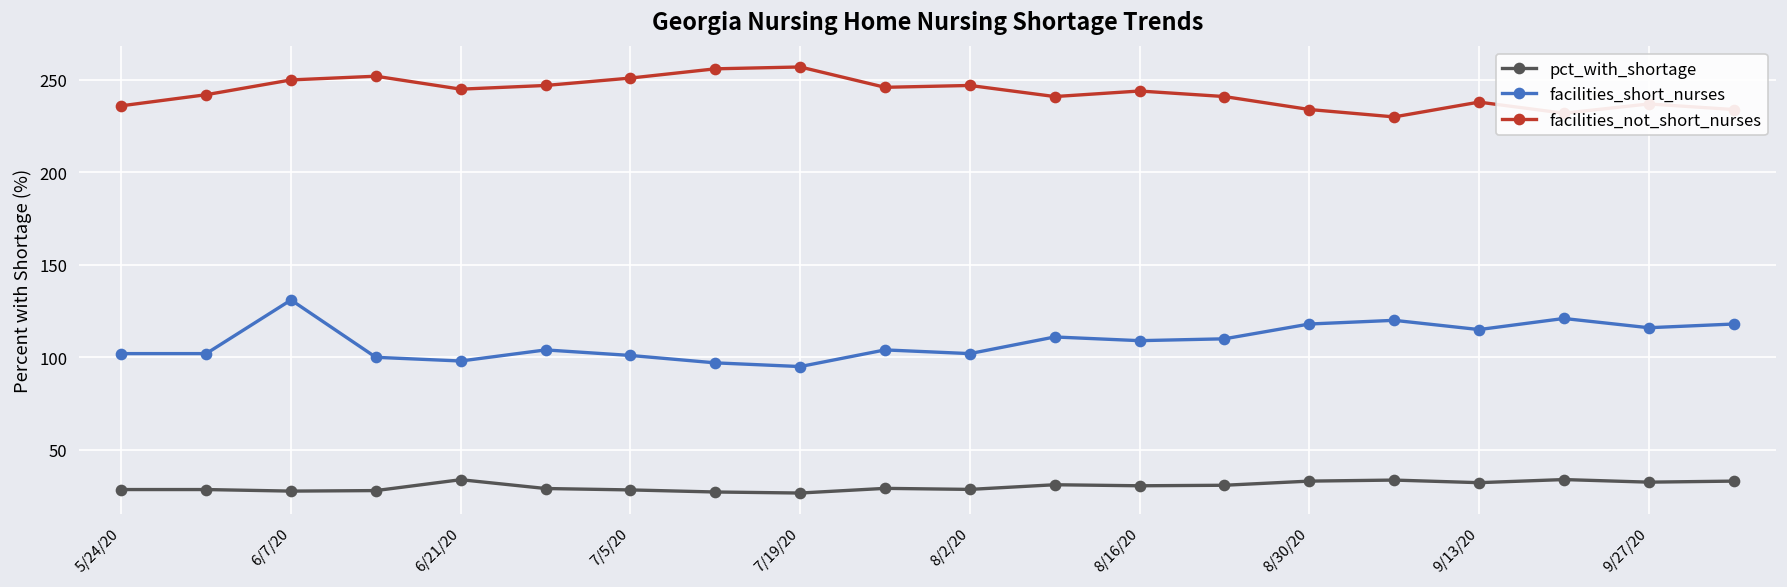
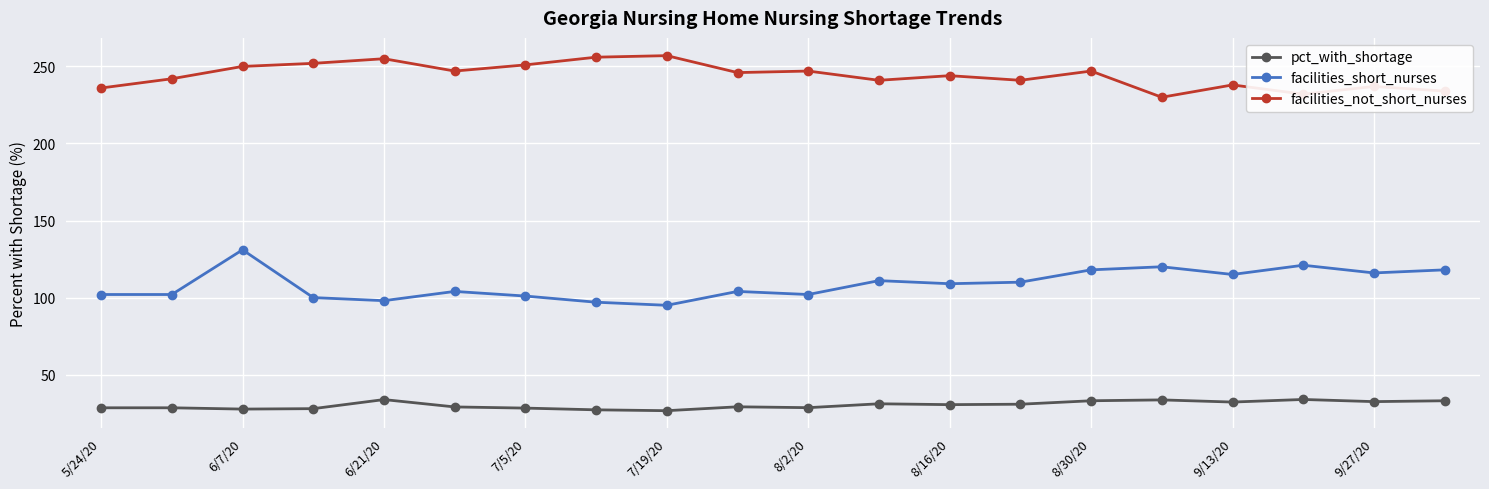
facilities_not_short_nurses, 6/21/20: 245 -> 255
facilities_not_short_nurses, 8/30/20: 234 -> 247
